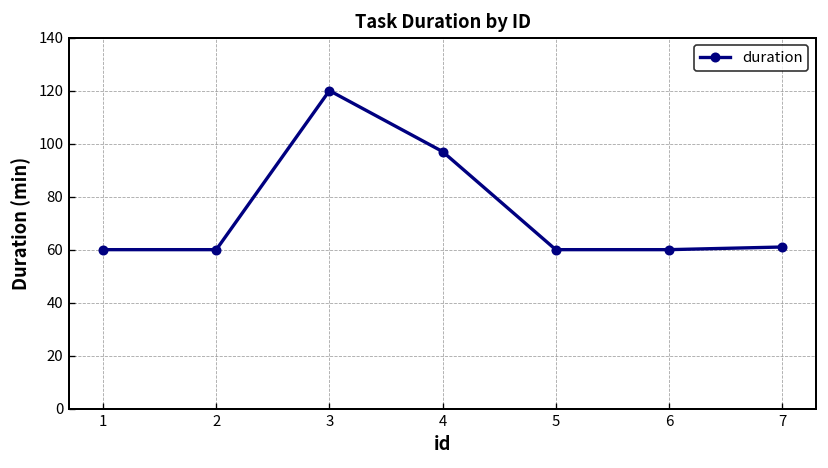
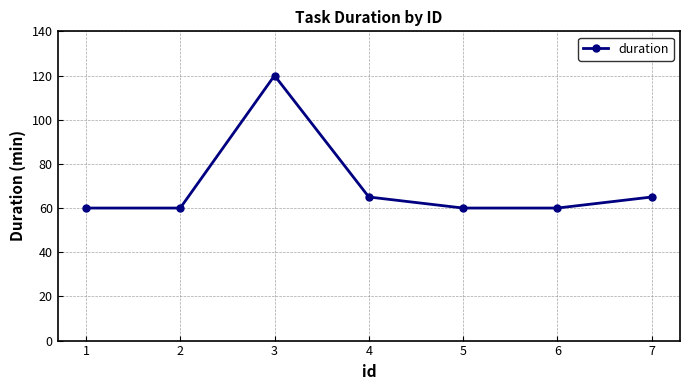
4: 97 -> 65
7: 61 -> 65
